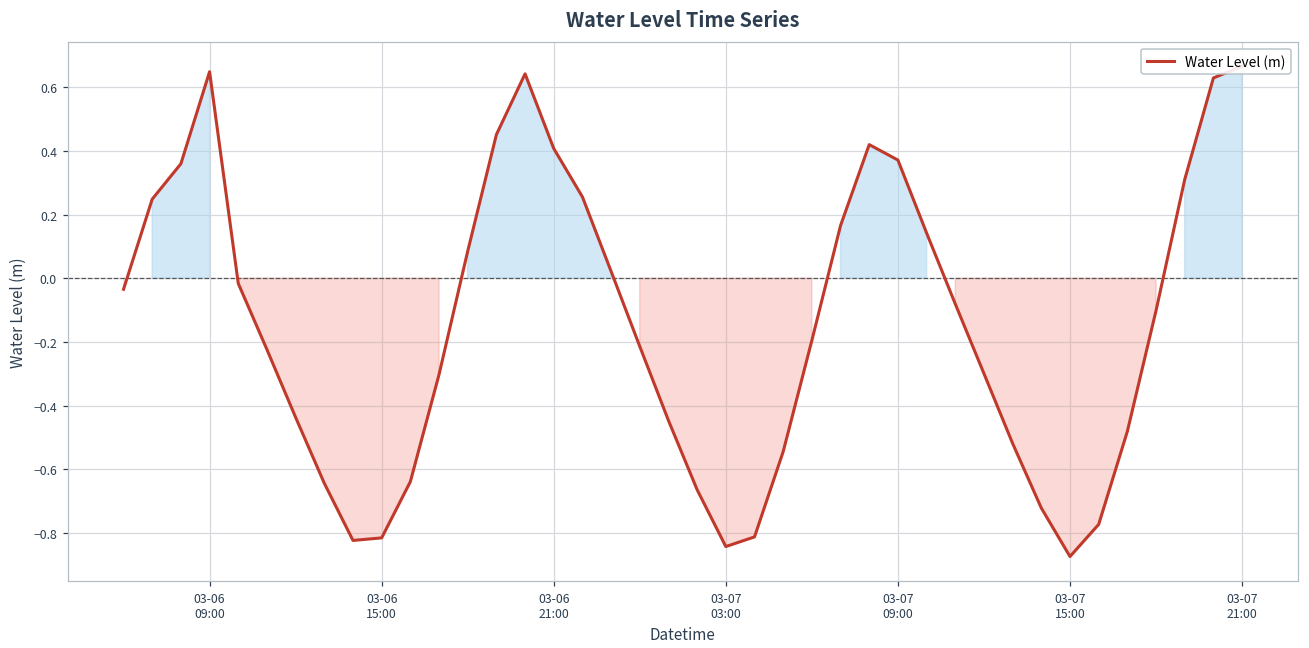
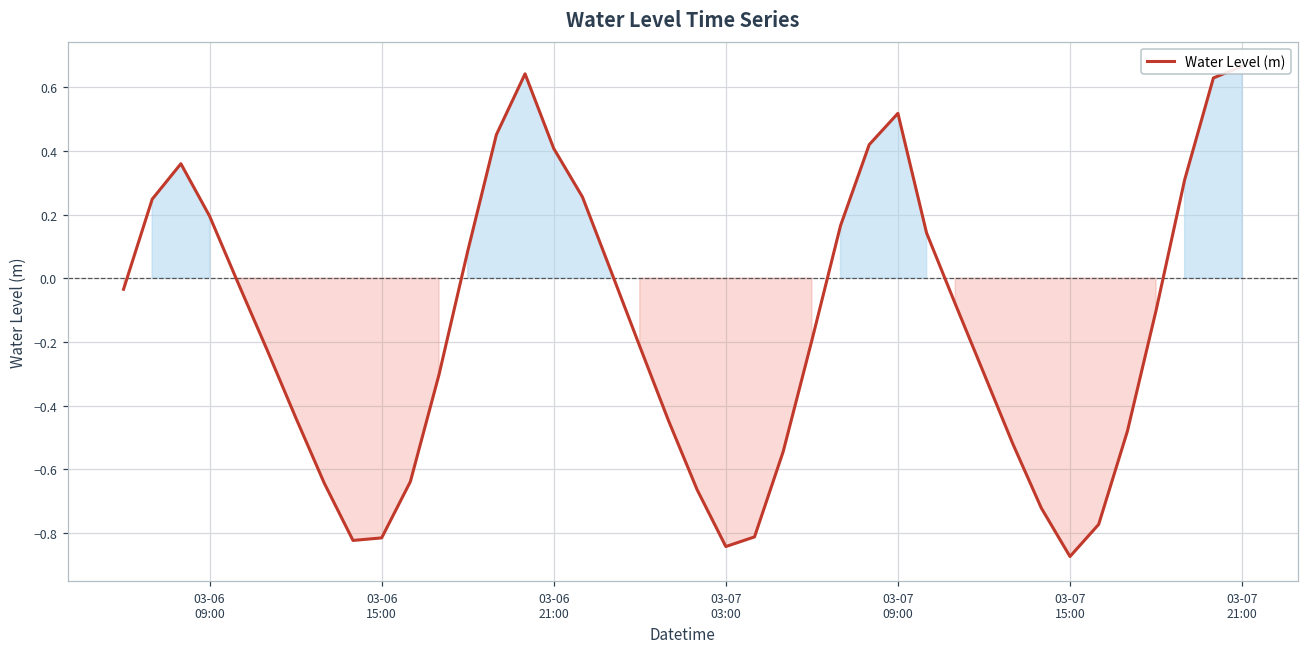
03-06 09:00: 0.65 -> 0.20
03-07 09:00: 0.37 -> 0.52
